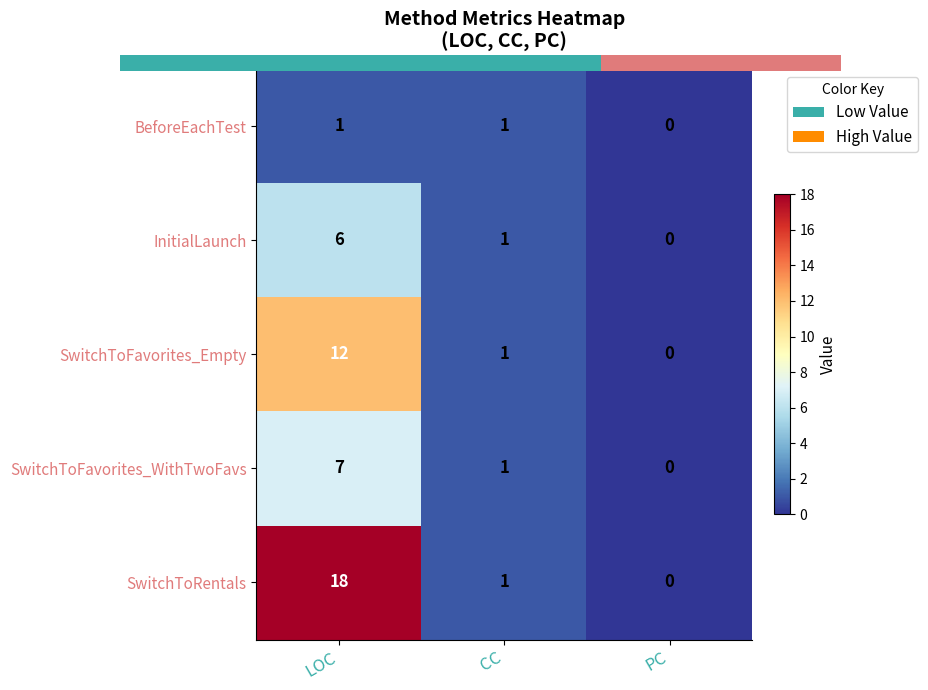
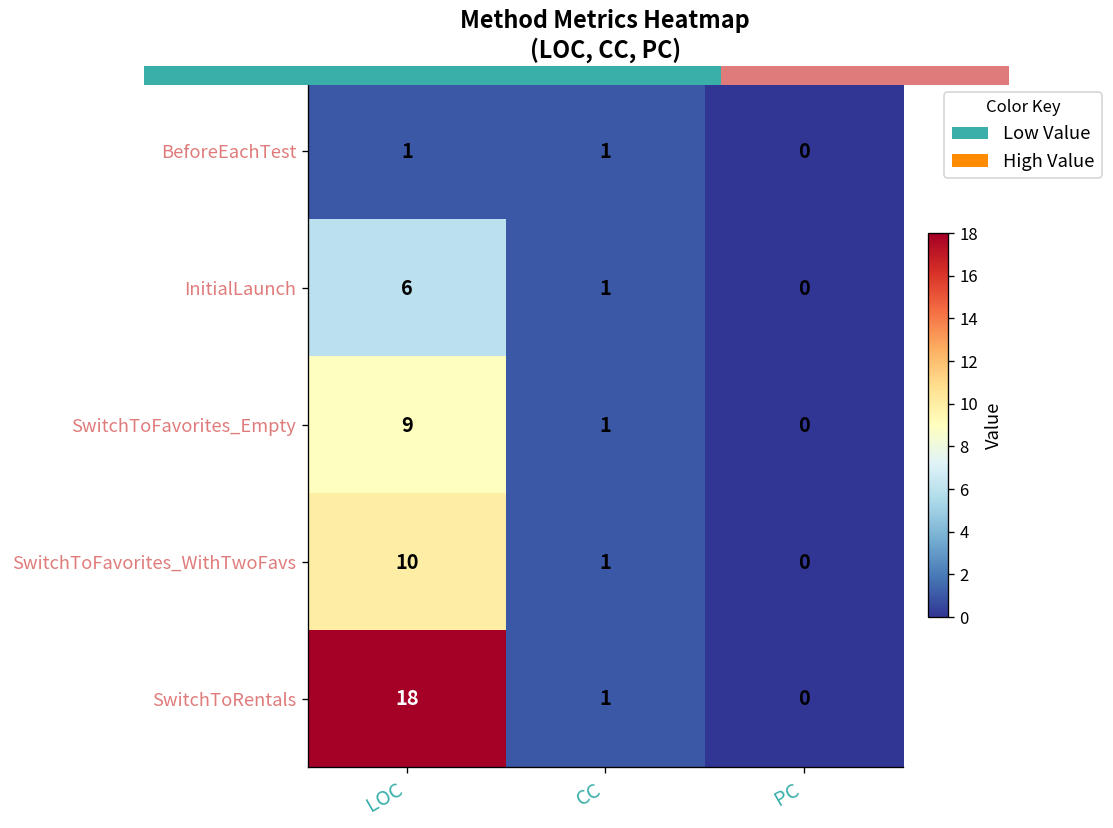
Method Metrics Heatmap (LOC, CC, PC), SwitchToFavorites_Empty, LOC: 12 -> 9
Method Metrics Heatmap (LOC, CC, PC), SwitchToFavorites_WithTwoFavs, LOC: 7 -> 10
